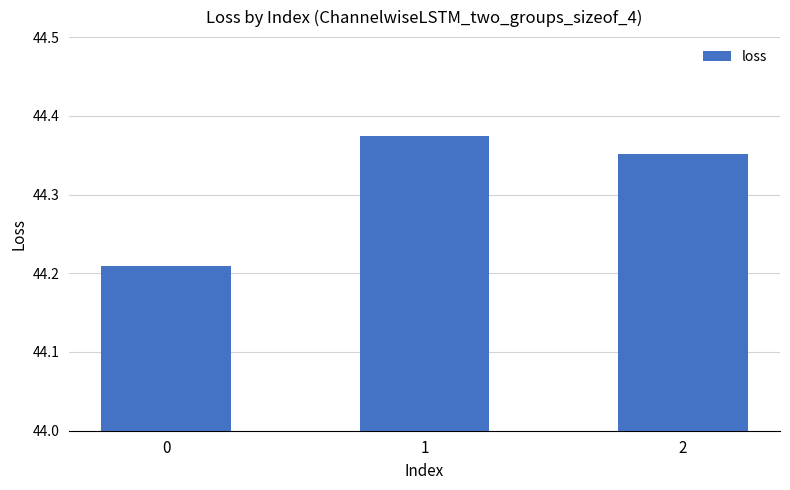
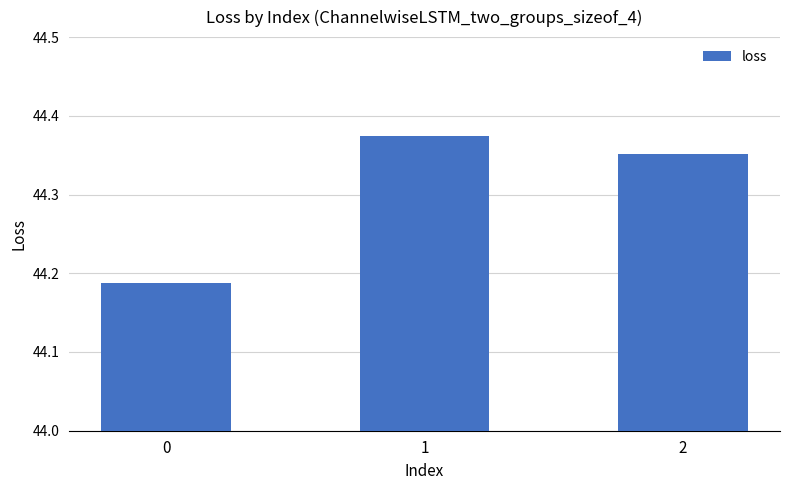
0: 44.21 -> 44.19
